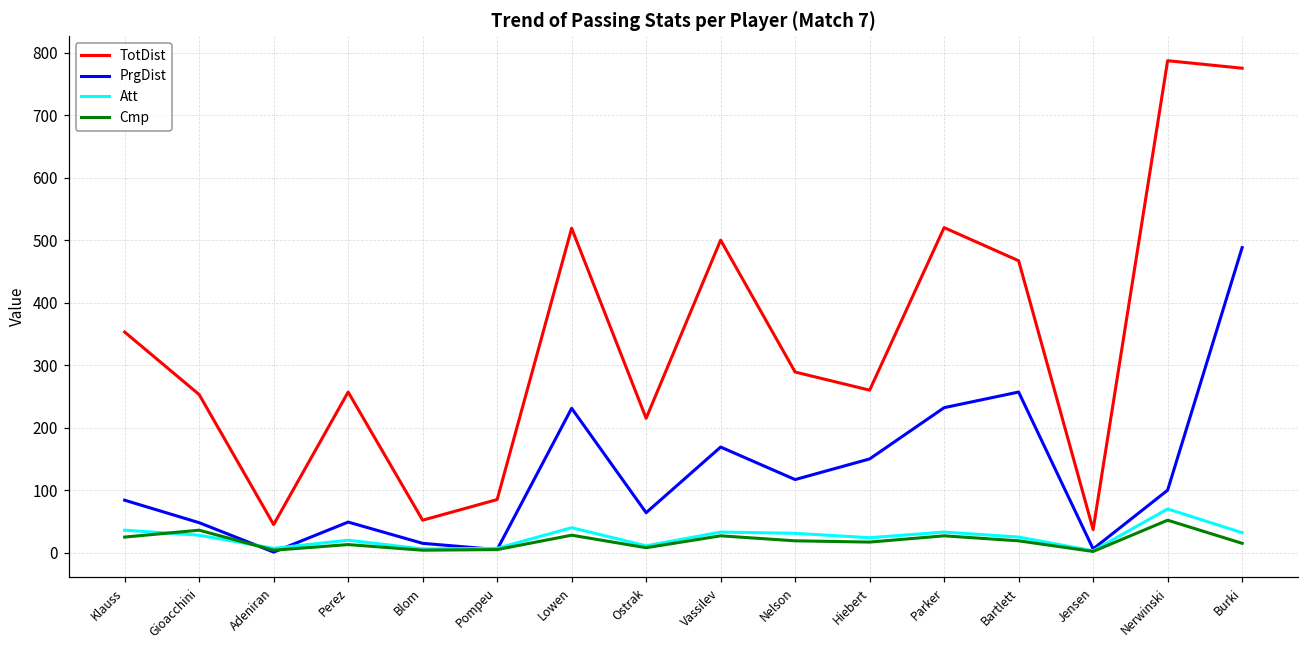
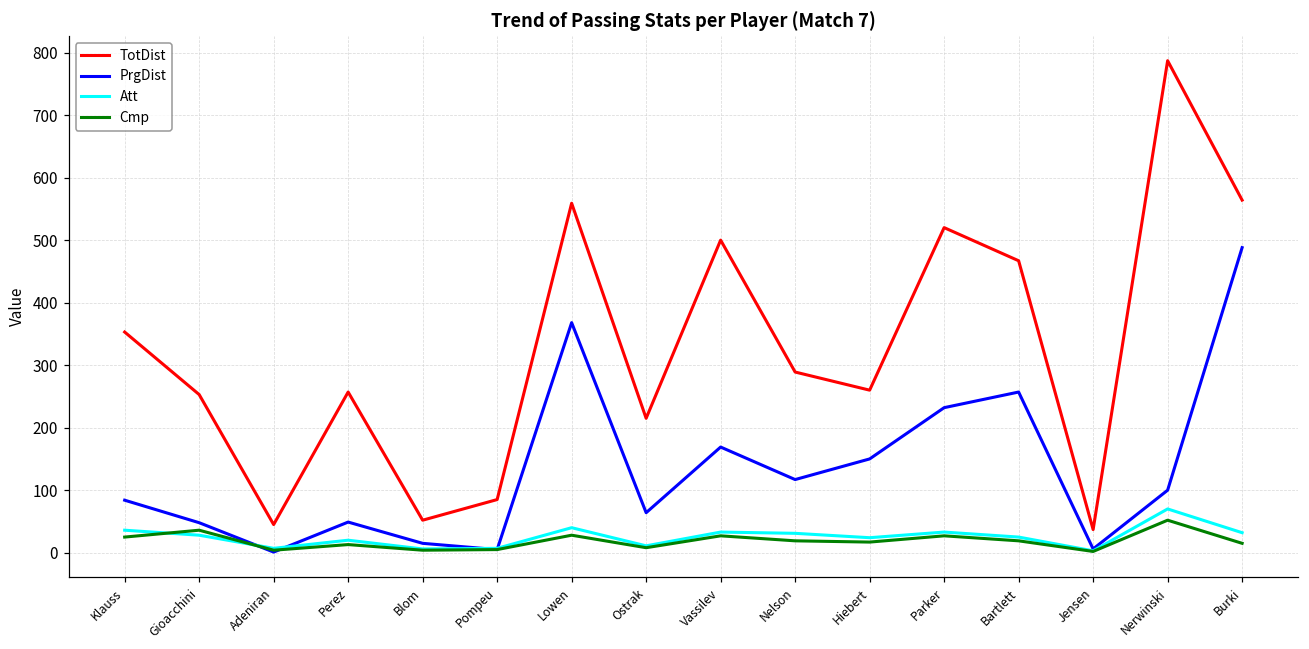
TotDist, Lowen: 520 -> 560
PrgDist, Lowen: 230 -> 370
TotDist, Burki: 780 -> 560
